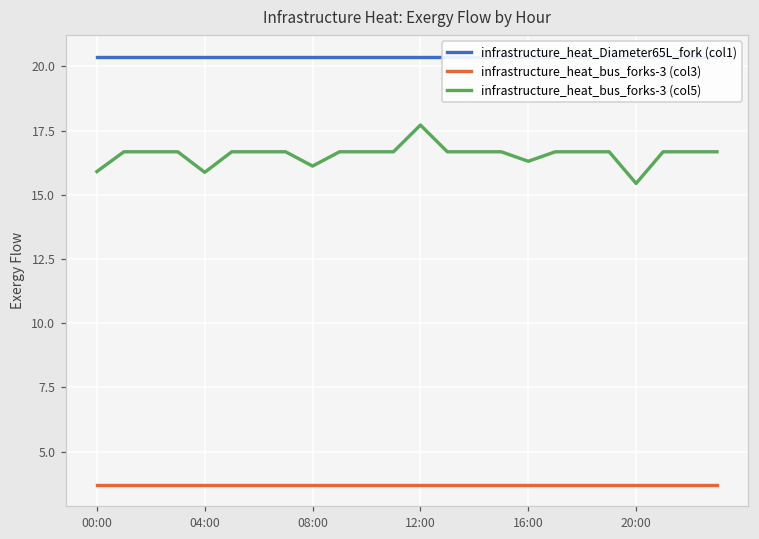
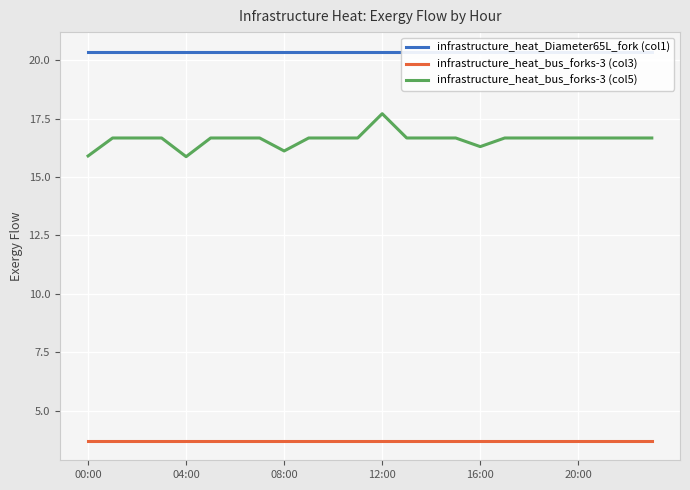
infrastructure_heat_bus_forks-3 (col5), 20:00: 15.4 -> 16.7
